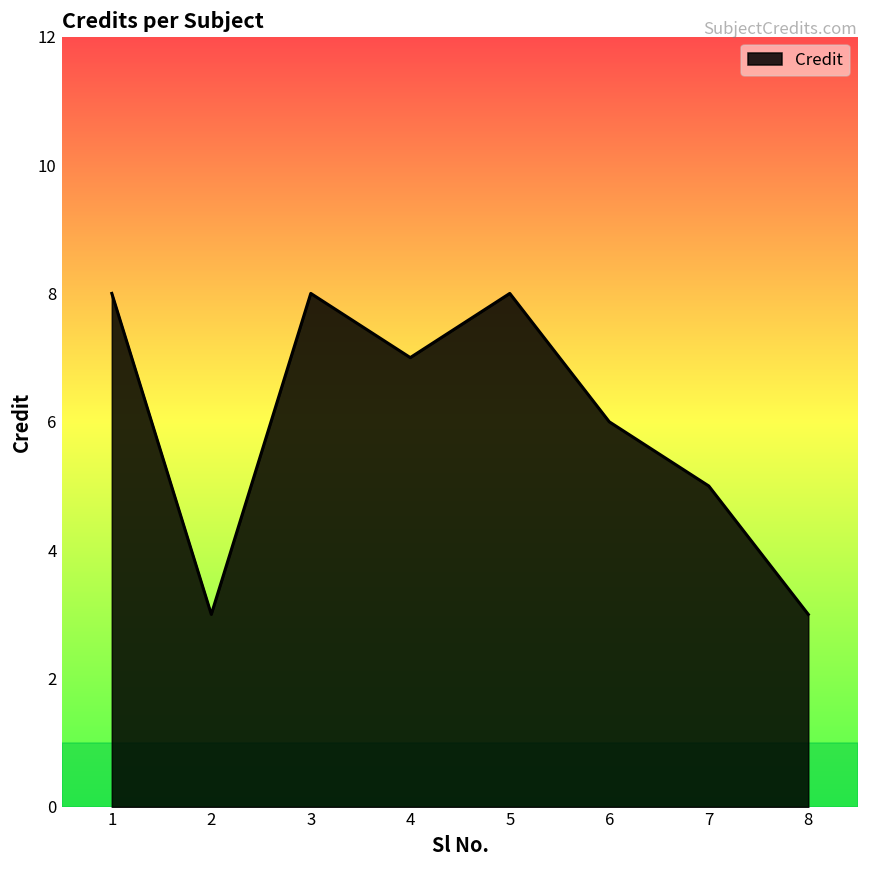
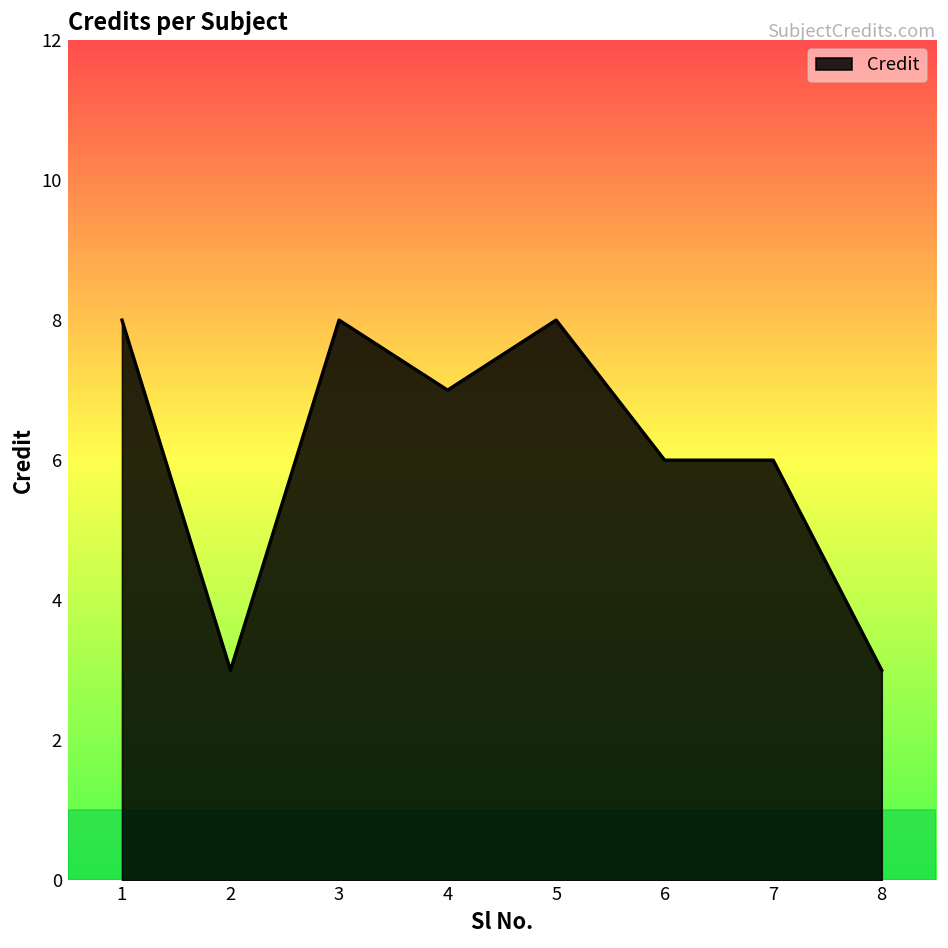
7: 5 -> 6
